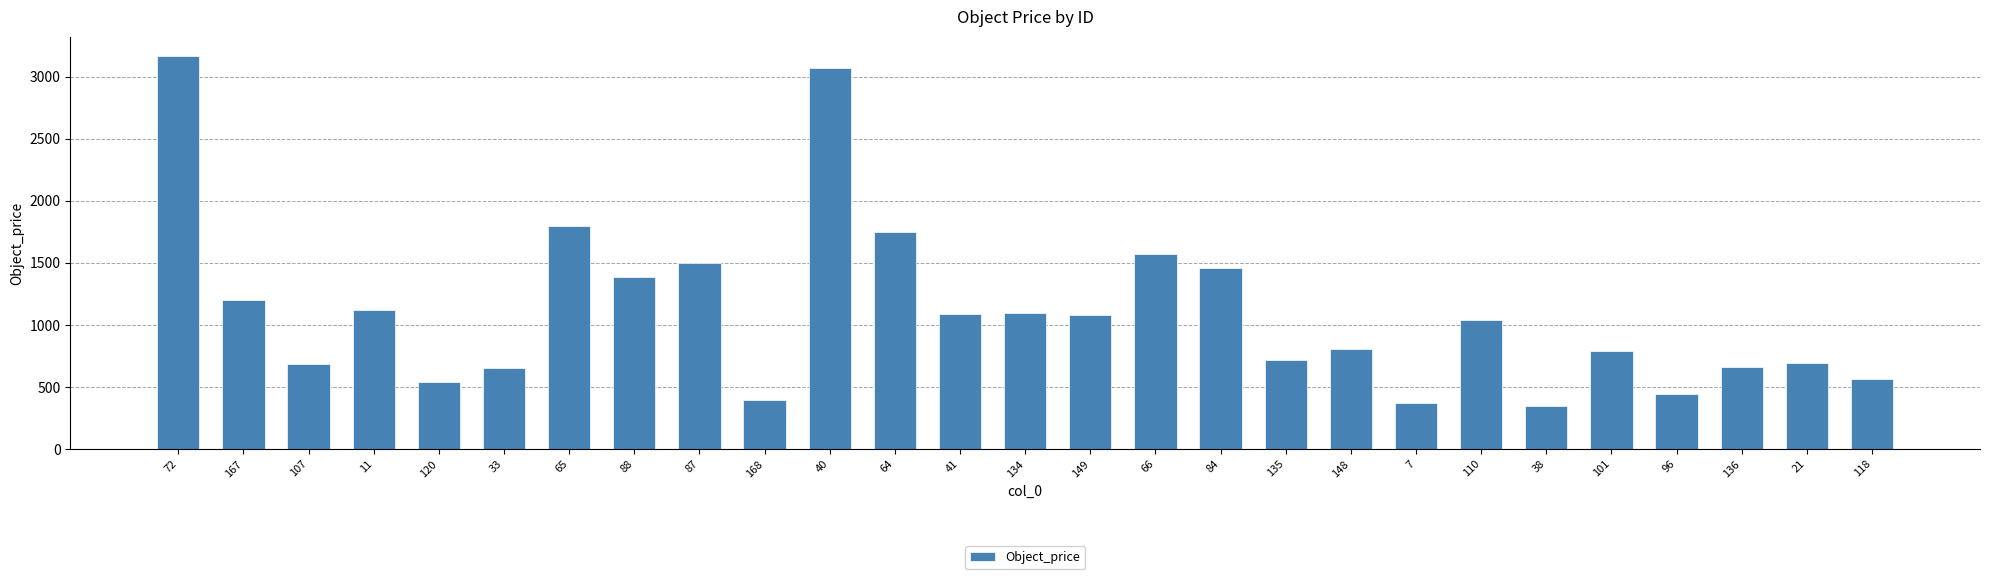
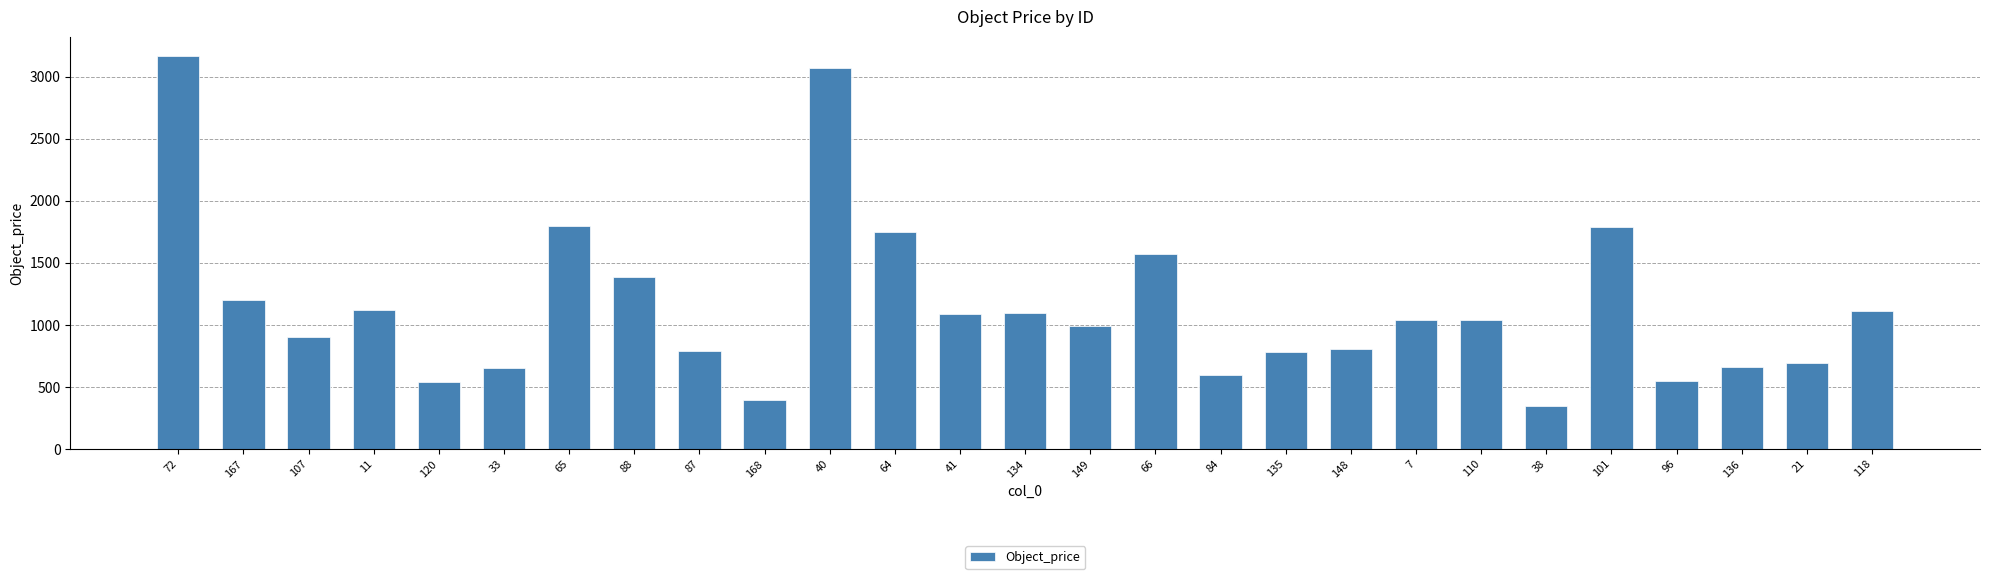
107: 680 -> 900
87: 1500 -> 790
149: 1080 -> 990
84: 1460 -> 600
135: 720 -> 790
7: 370 -> 1040
101: 790 -> 1790
96: 450 -> 550
118: 570 -> 1110
